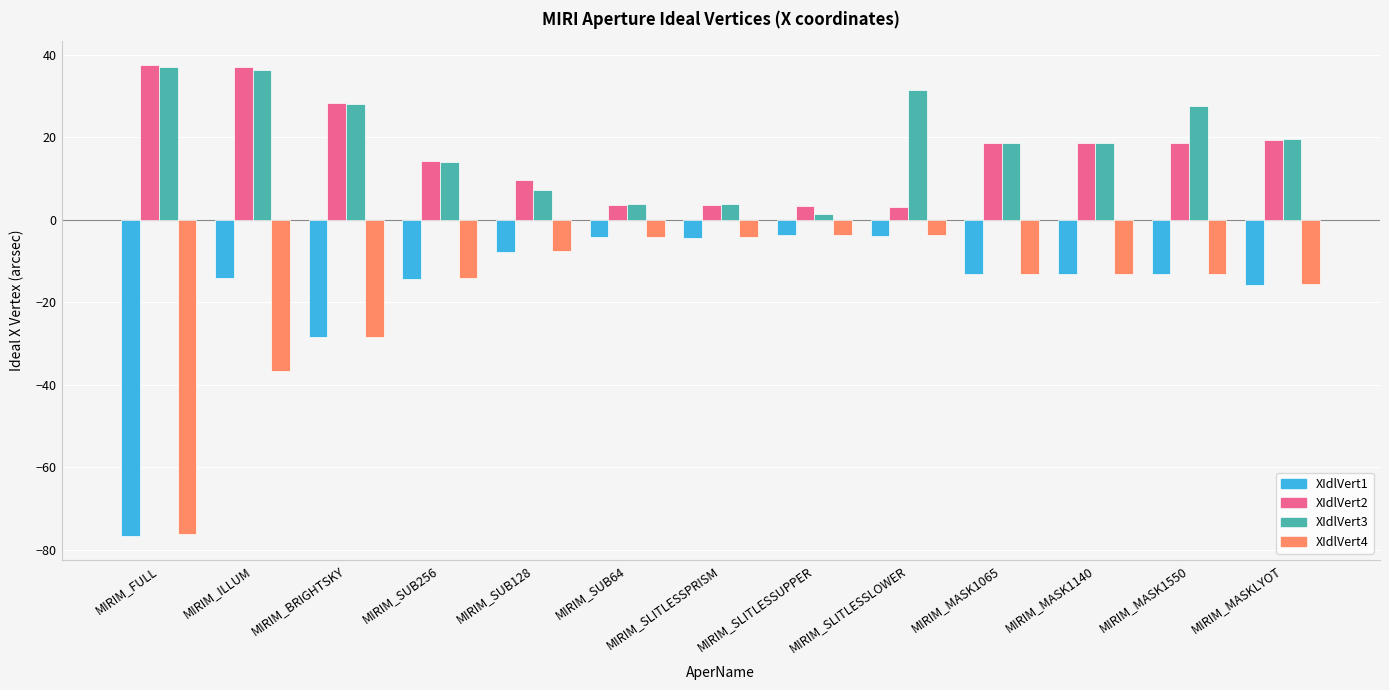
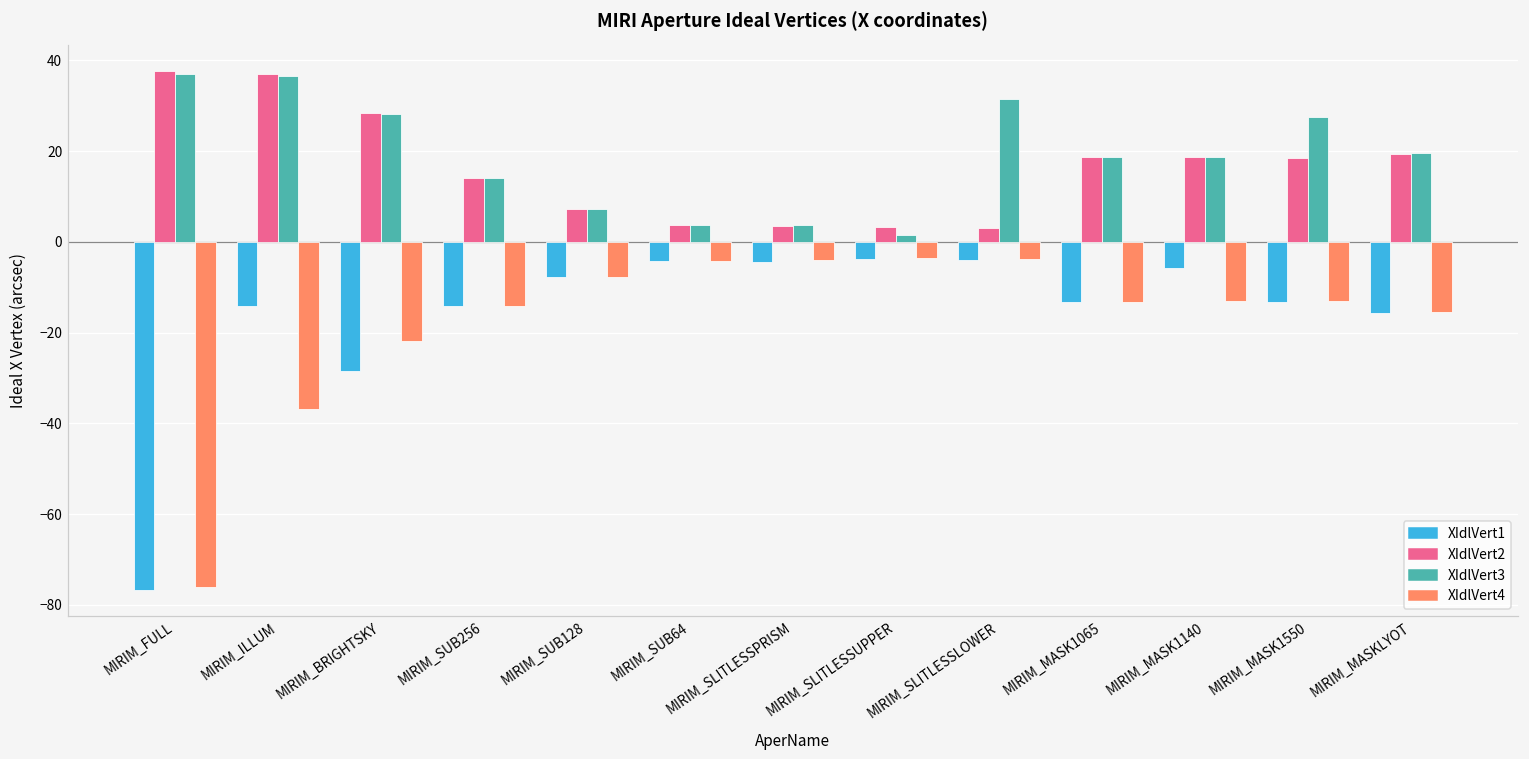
XIdlVert4, MIRIM_BRIGHTSKY: -28 -> -22
XIdlVert2, MIRIM_SUB128: 10 -> 7
XIdlVert1, MIRIM_MASK1140: -13 -> -6
